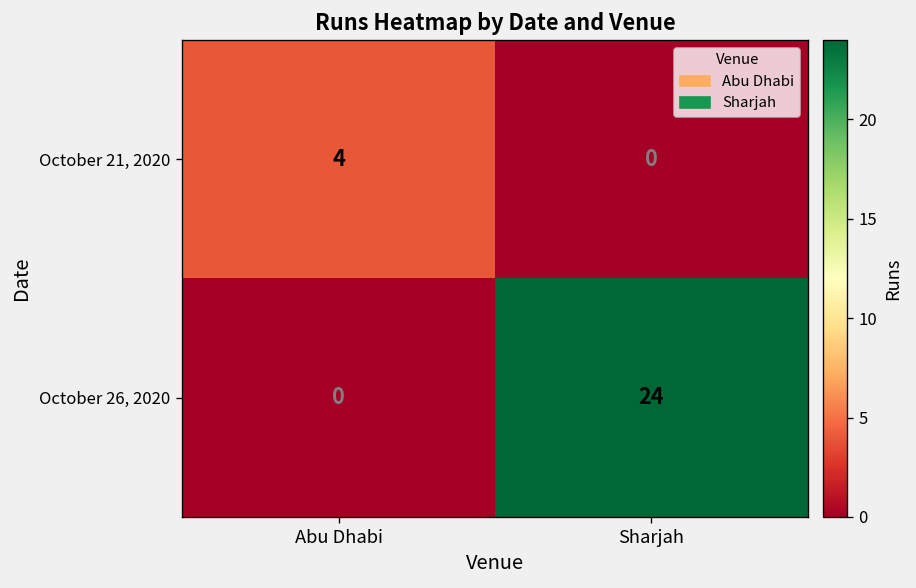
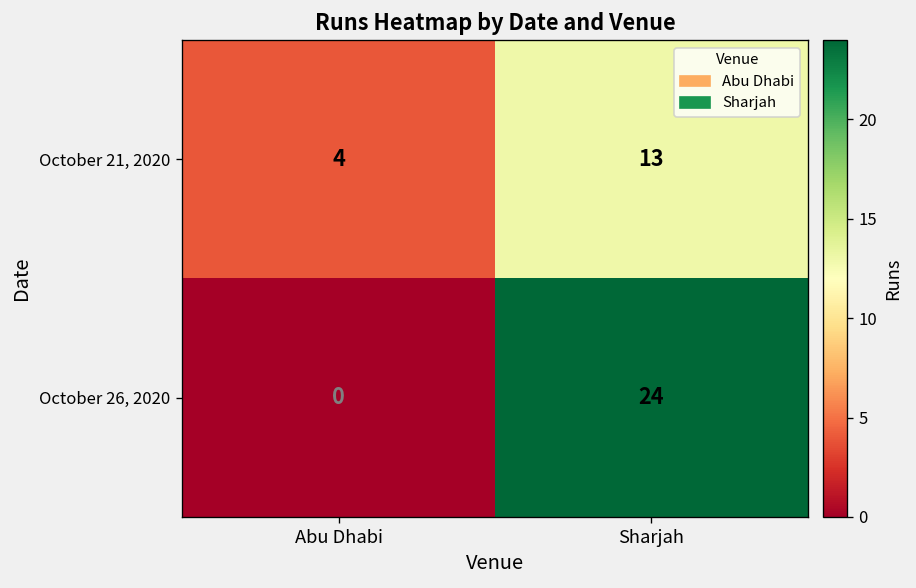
October 21, 2020, Sharjah: 0 -> 13
